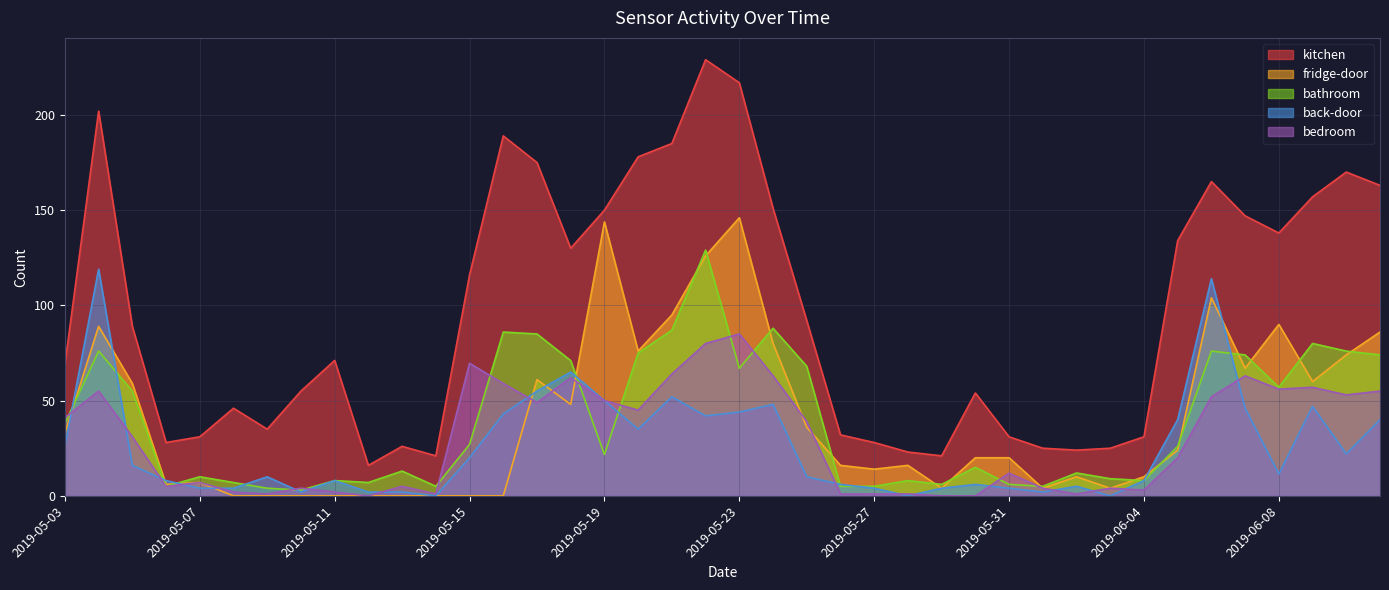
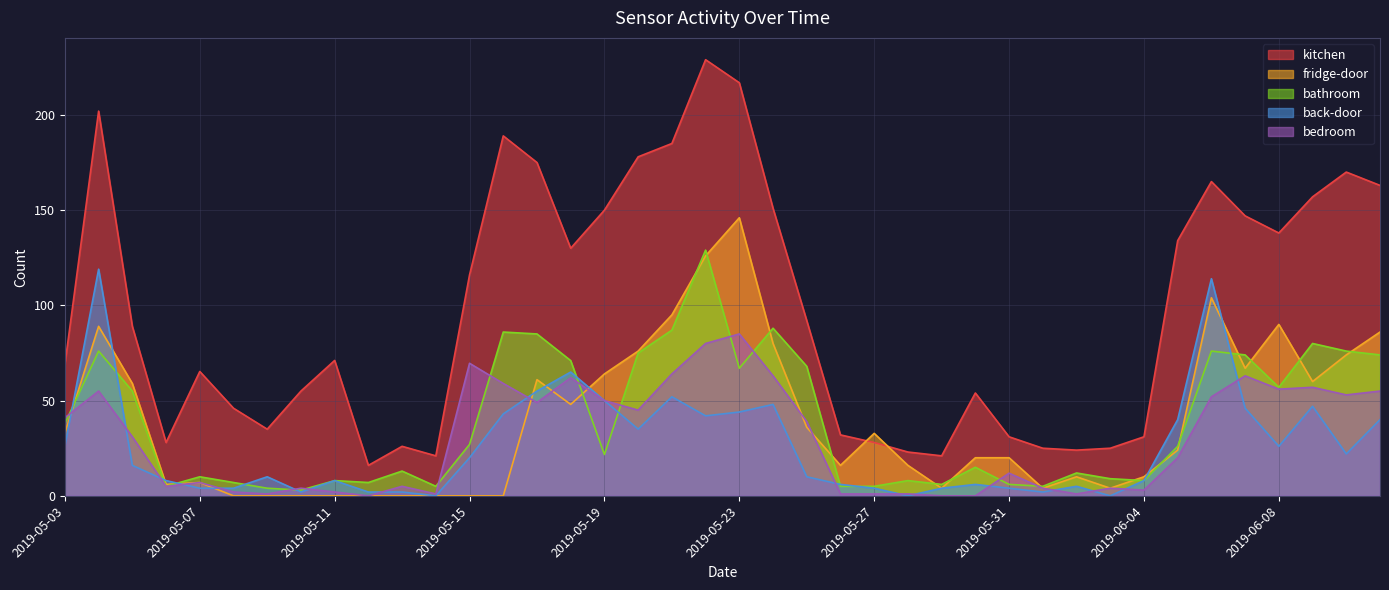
kitchen, 2019-05-07: 31 -> 65
fridge-door, 2019-05-19: 144 -> 64
fridge-door, 2019-05-27: 14 -> 33
back-door, 2019-06-08: 12 -> 26
